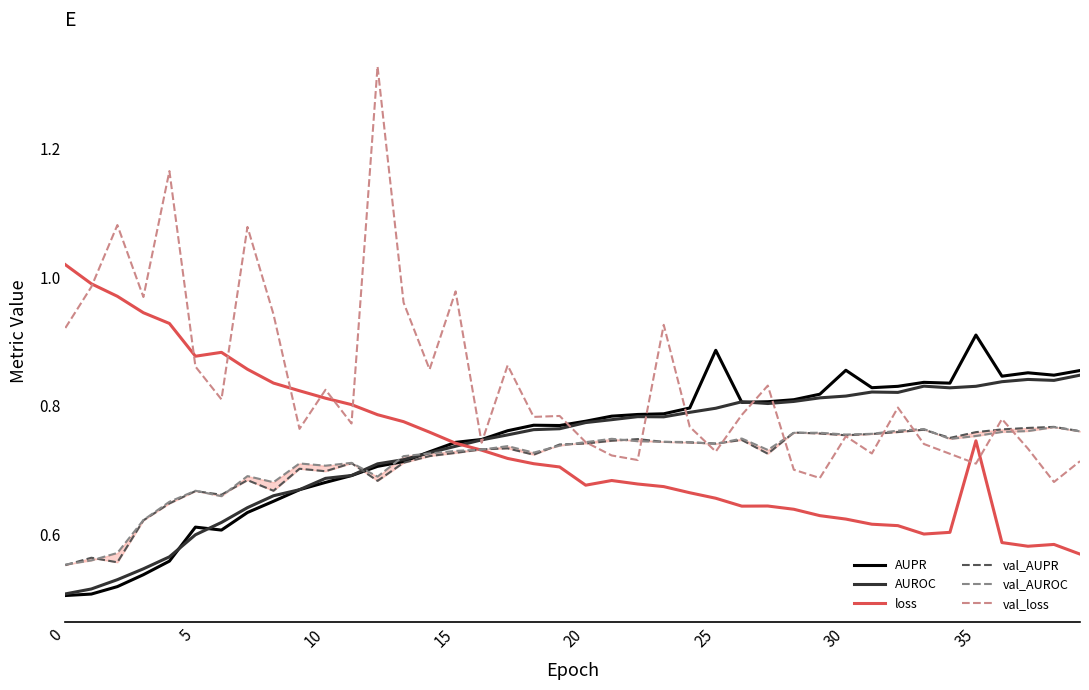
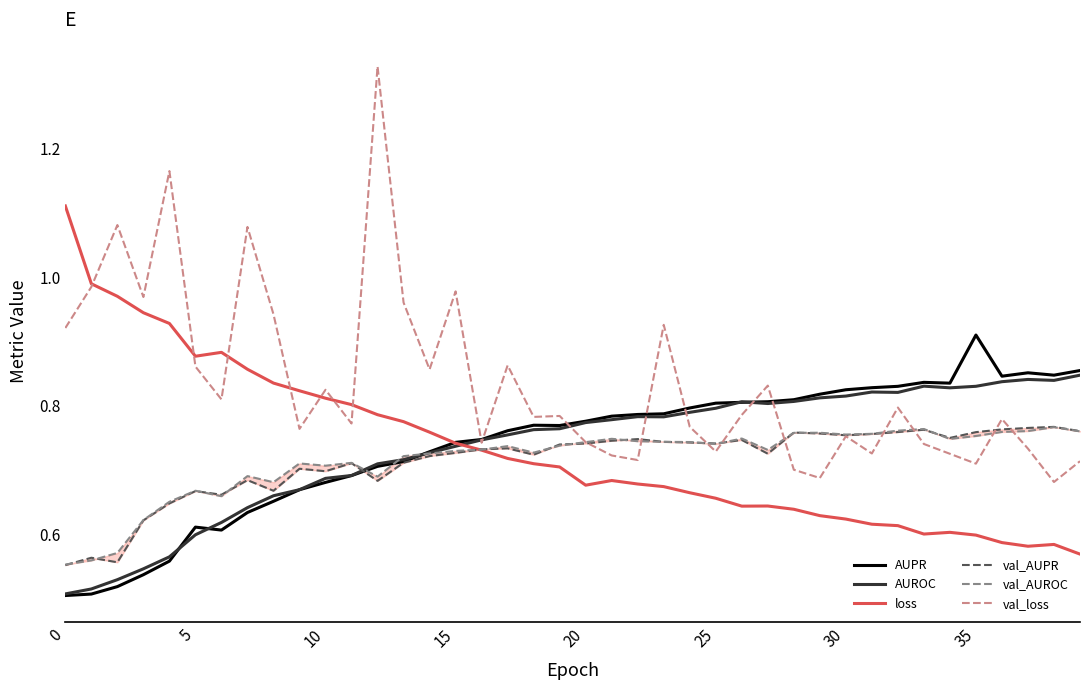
loss, 0: 1.02 -> 1.11
AUPR, 25: 0.89 -> 0.80
AUPR, 30: 0.86 -> 0.83
loss, 35: 0.75 -> 0.60
